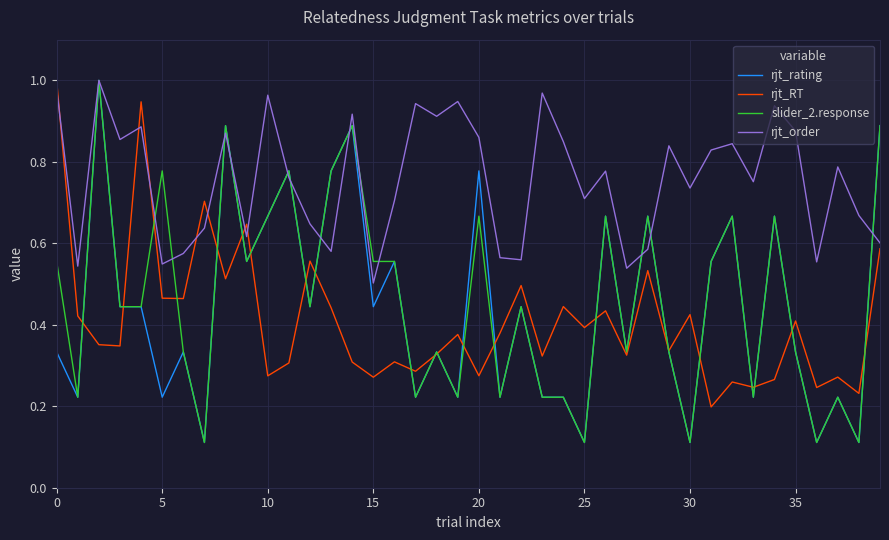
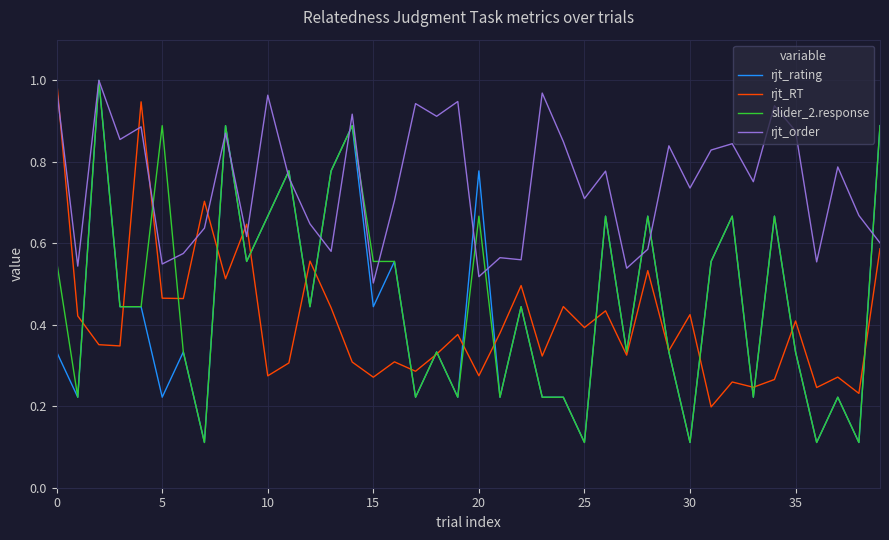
slider_2.response, 5: 0.78 -> 0.89
rjt_order, 20: 0.86 -> 0.52
